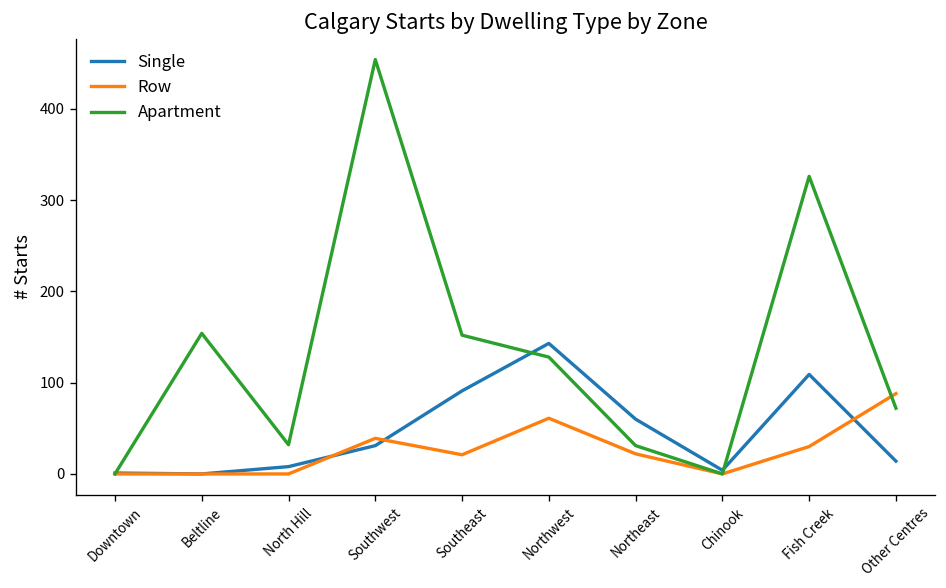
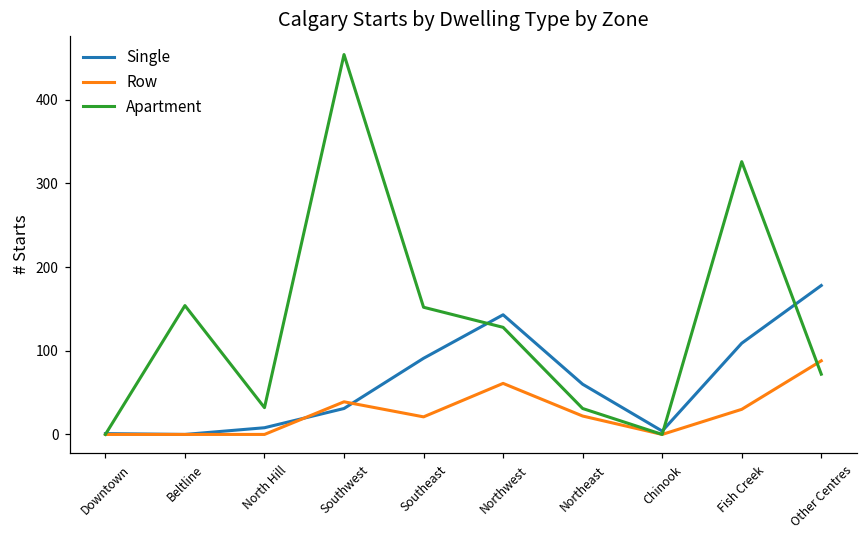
Single, Other Centres: 10 -> 180
